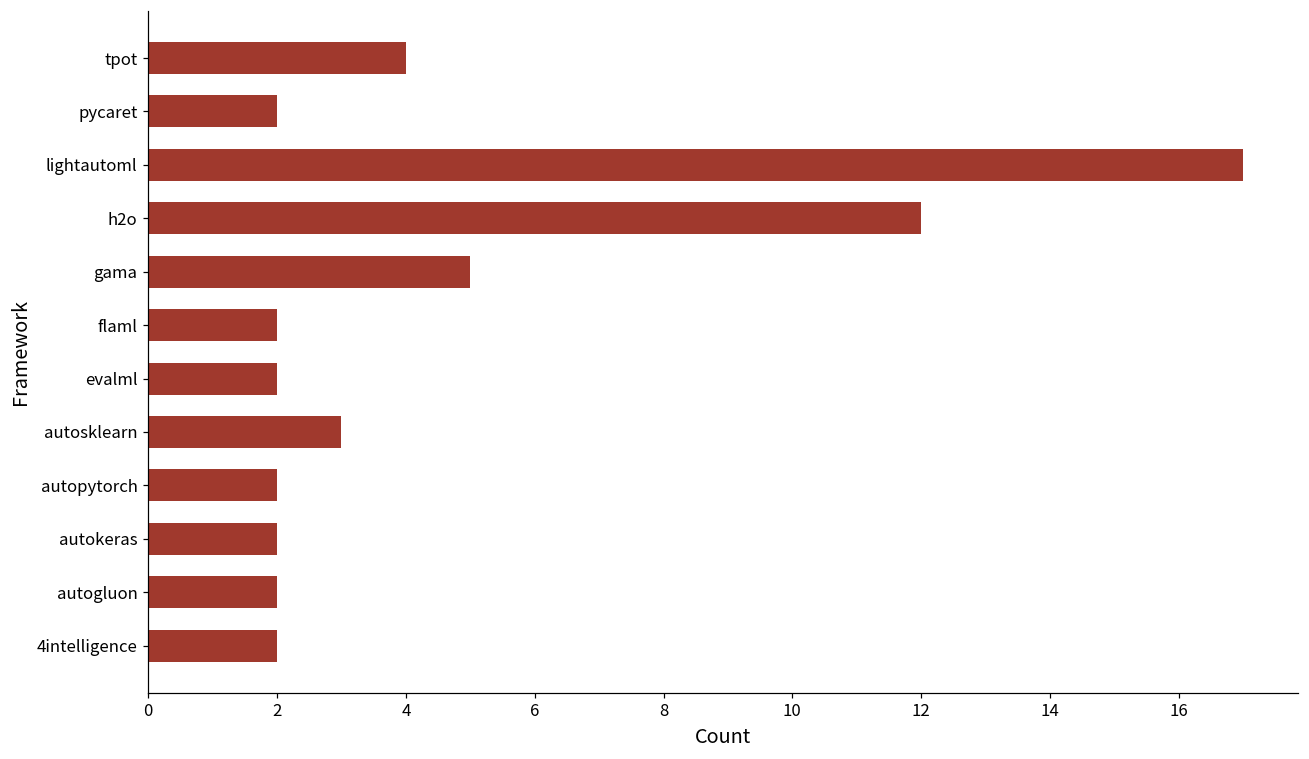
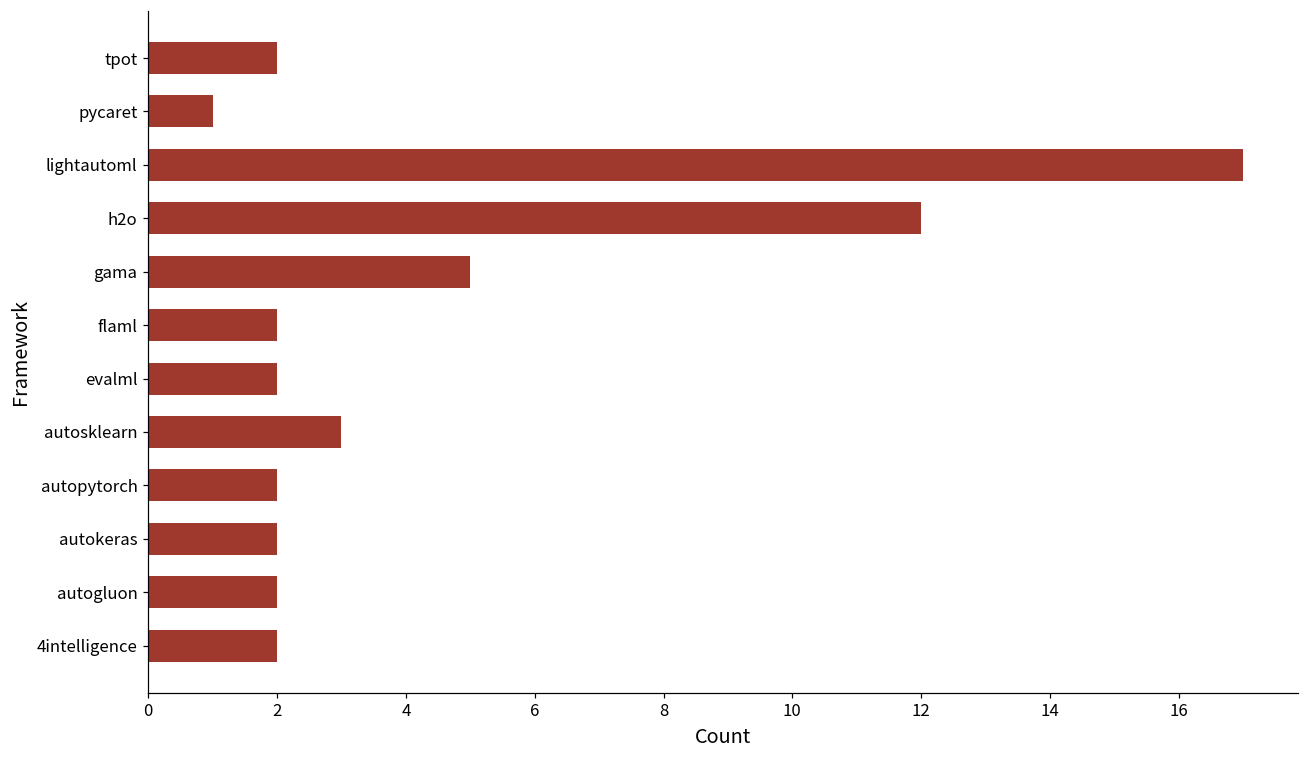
tpot: 4 -> 2
pycaret: 2 -> 1
